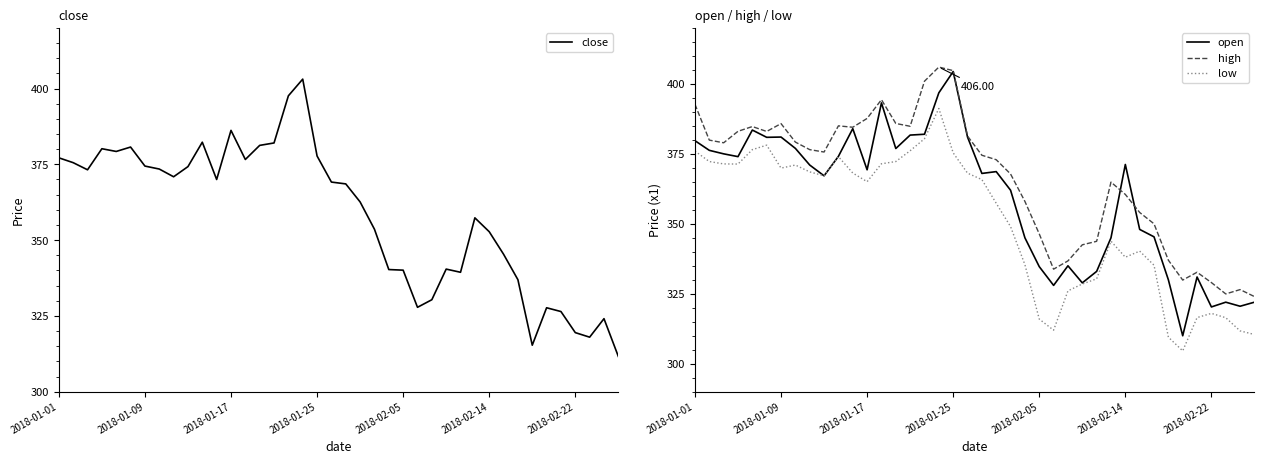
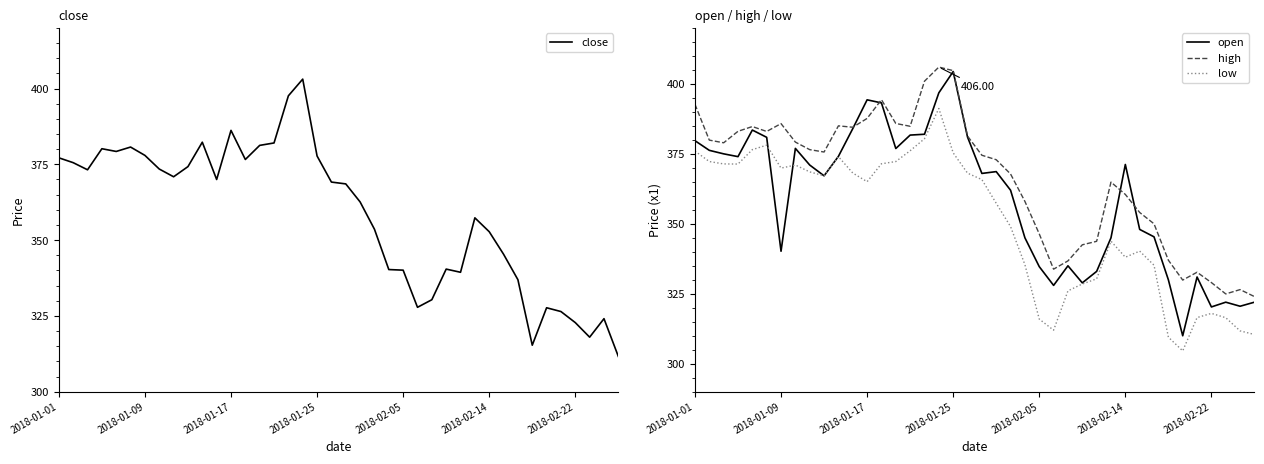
close, 2018-01-09: 374 -> 378
close, 2018-02-22: 320 -> 323
open / high / low, open, 2018-01-09: 381 -> 340
open / high / low, open, 2018-01-17: 369 -> 394
